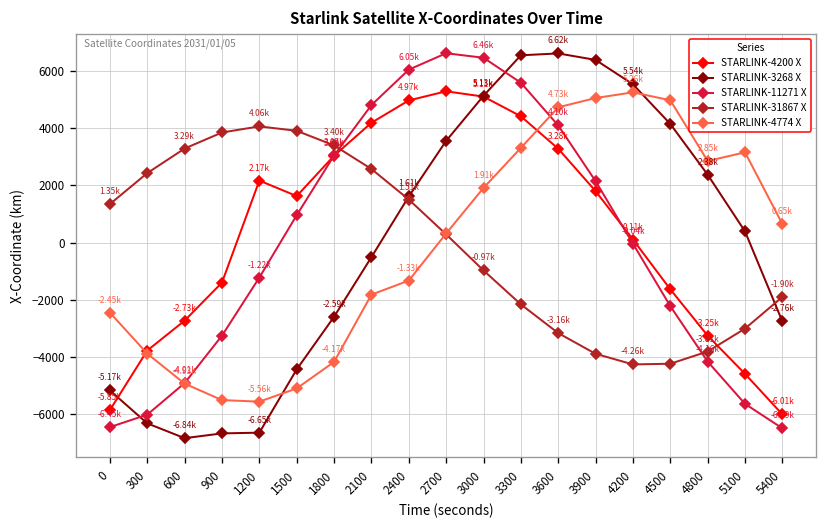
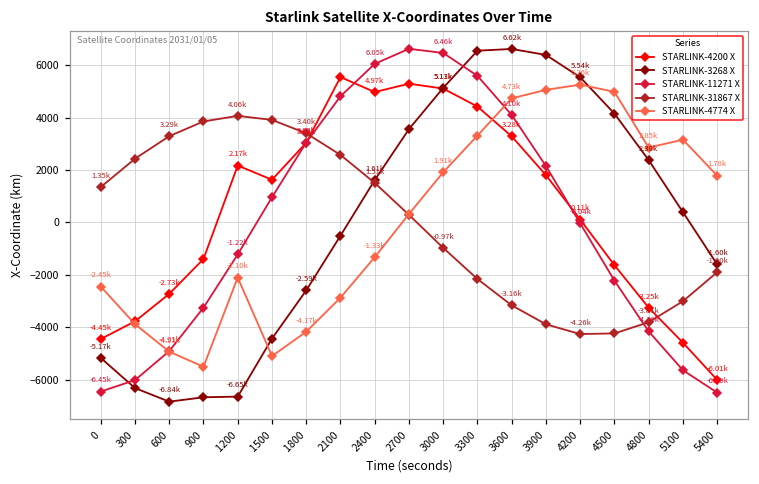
STARLINK-4200 X, 0: -5.85k -> -4.45k
STARLINK-4774 X, 1200: -5.56k -> -2.10k
STARLINK-4200 X, 2100: 4200 -> 5500
STARLINK-4774 X, 2100: -1800 -> -2900
STARLINK-3268 X, 5400: -2.76k -> -1.60k
STARLINK-4774 X, 5400: 0.65k -> 1.78k
